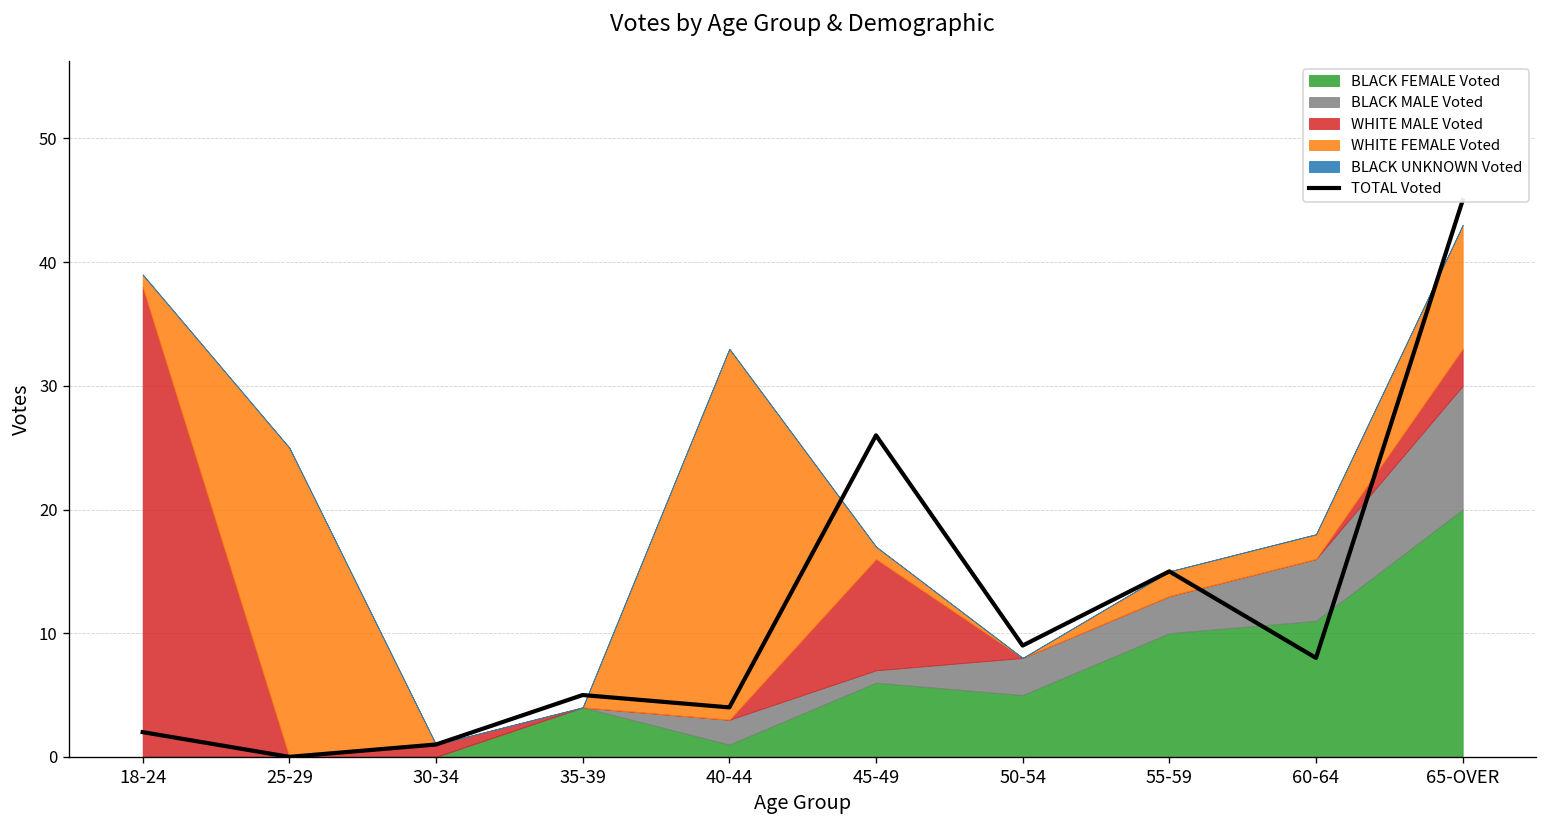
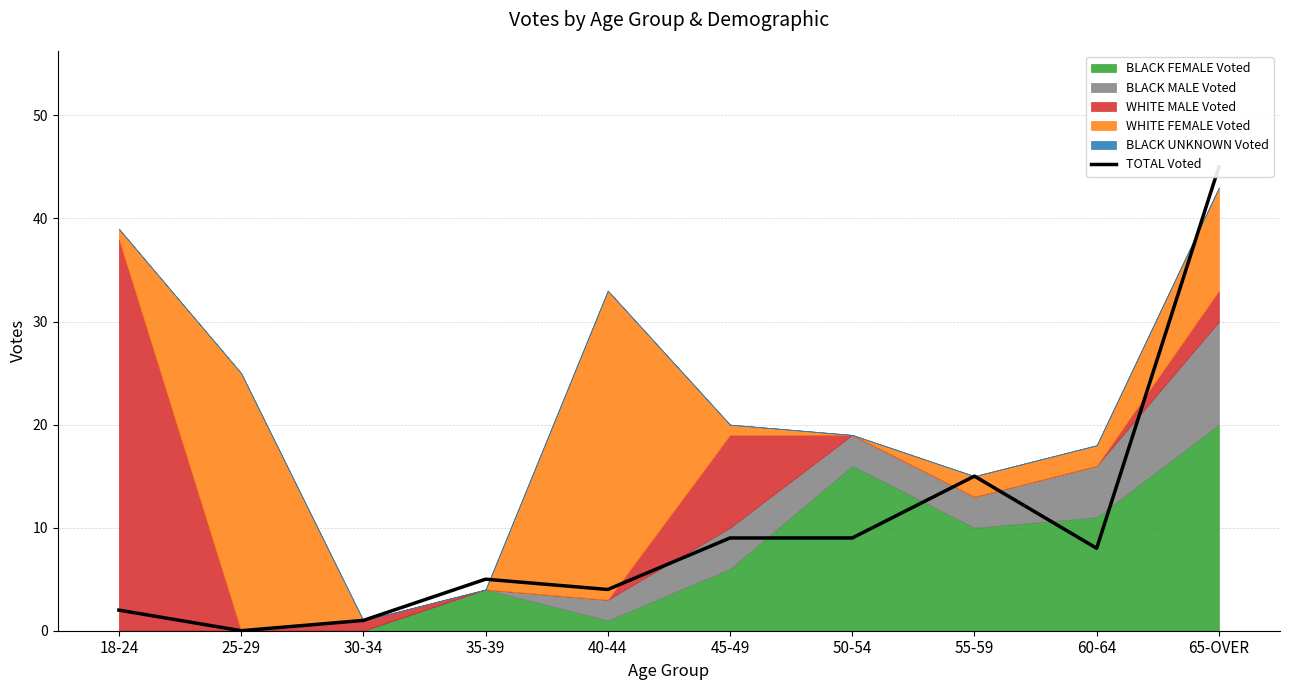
TOTAL Voted, 45-49: 26 -> 9
BLACK MALE Voted, 45-49: 1 -> 4
BLACK FEMALE Voted, 50-54: 5 -> 16
